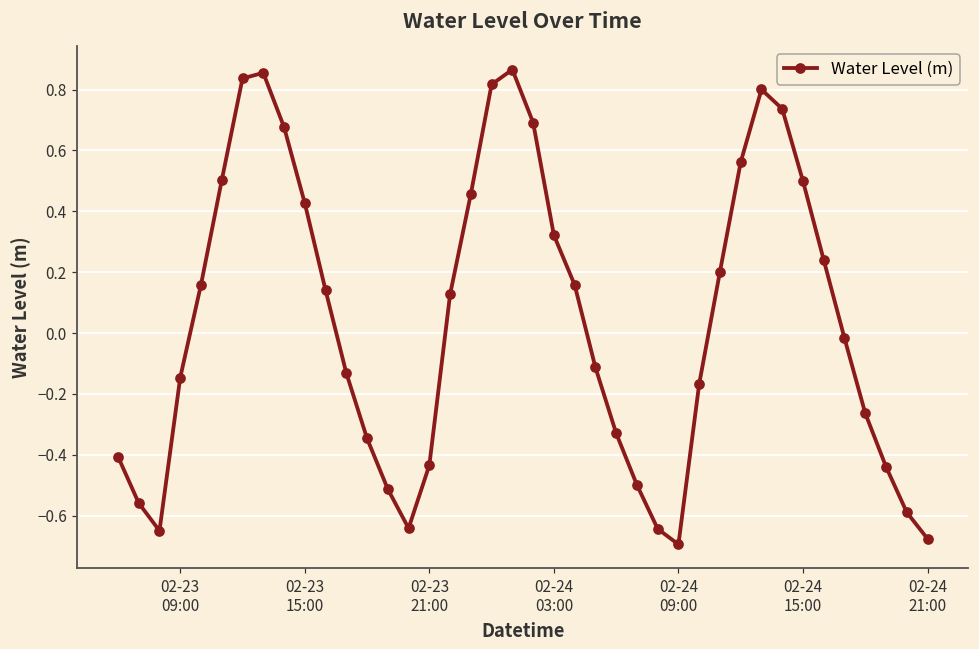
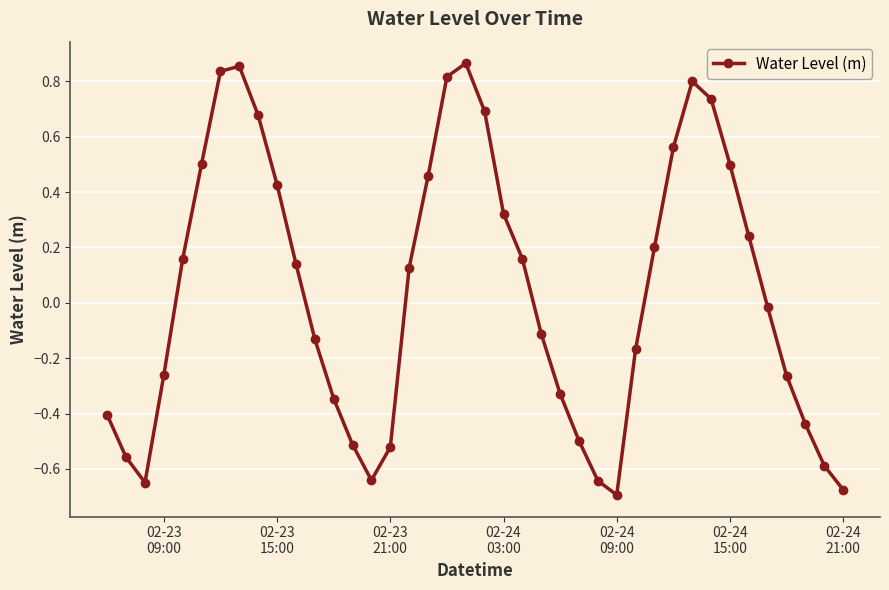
02-23 09:00: -0.15 -> -0.26
02-23 21:00: -0.43 -> -0.52
